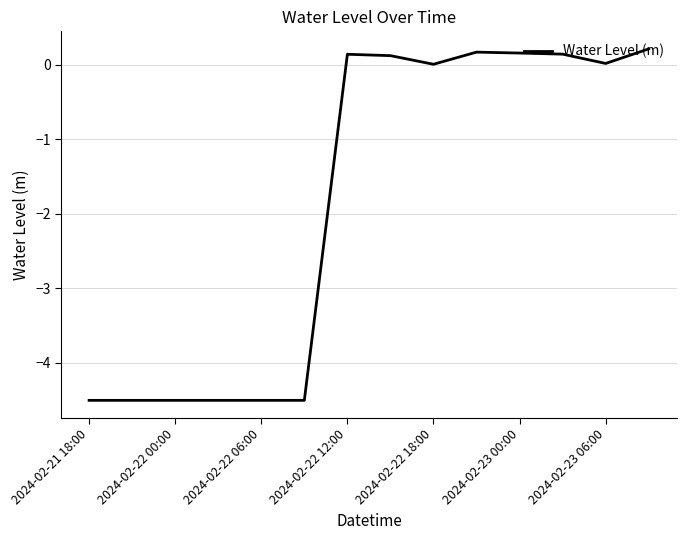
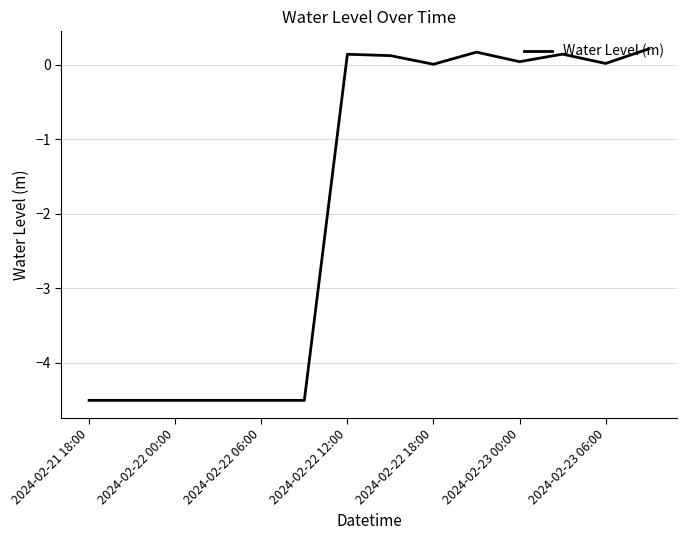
2024-02-23 00:00: 0.2 -> 0.0
